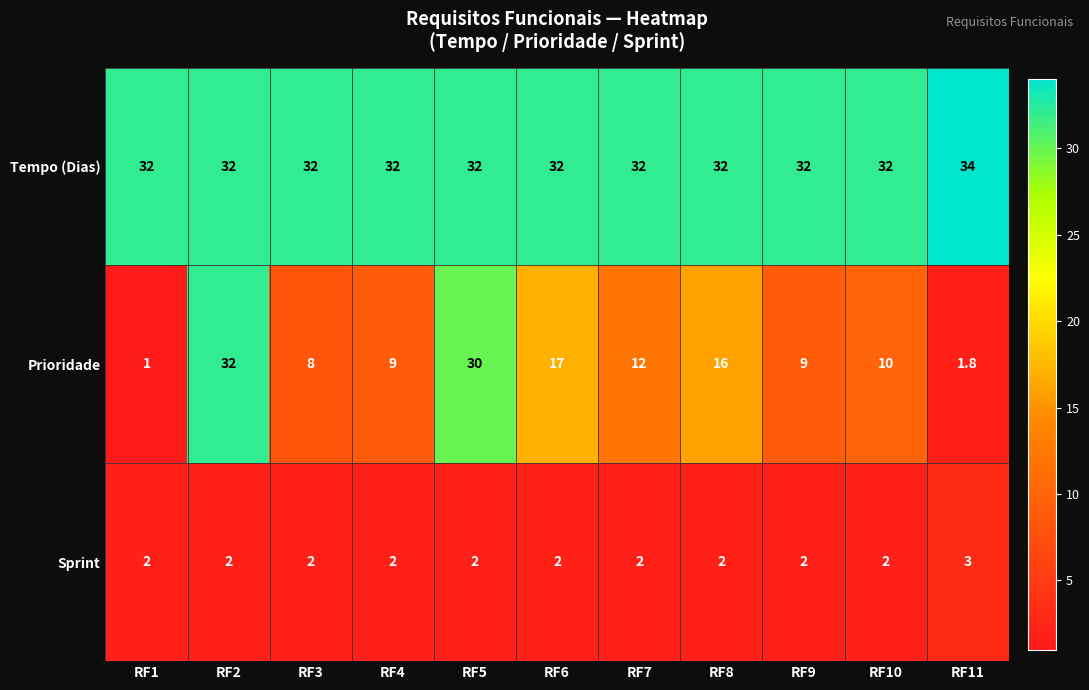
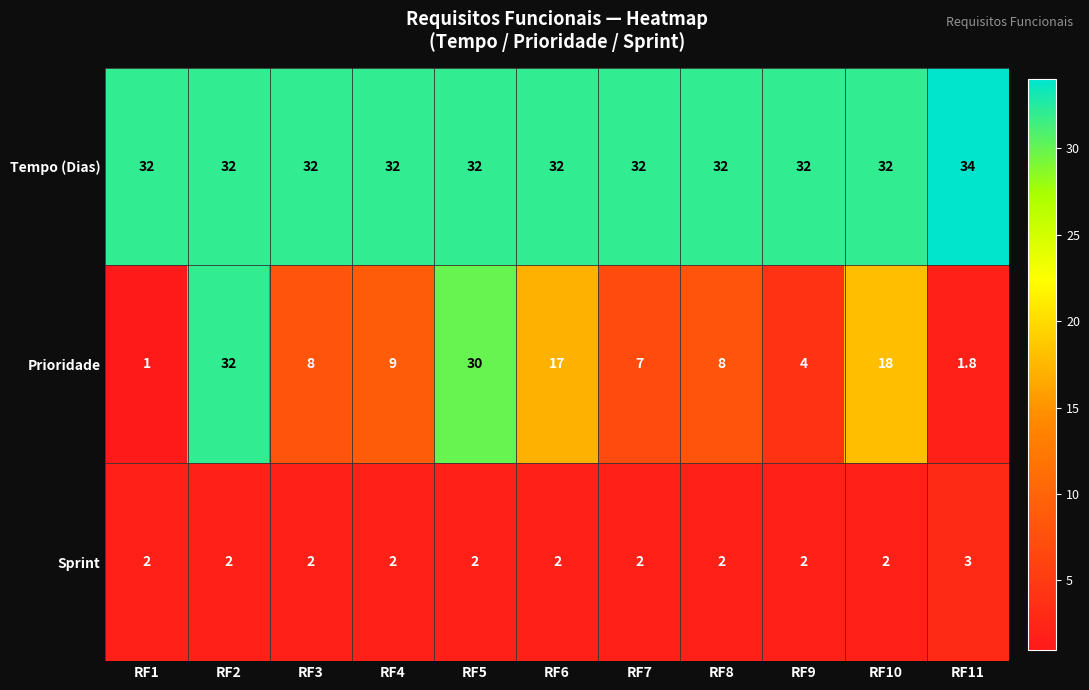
Prioridade, RF7: 12 -> 7
Prioridade, RF8: 16 -> 8
Prioridade, RF9: 9 -> 4
Prioridade, RF10: 10 -> 18
